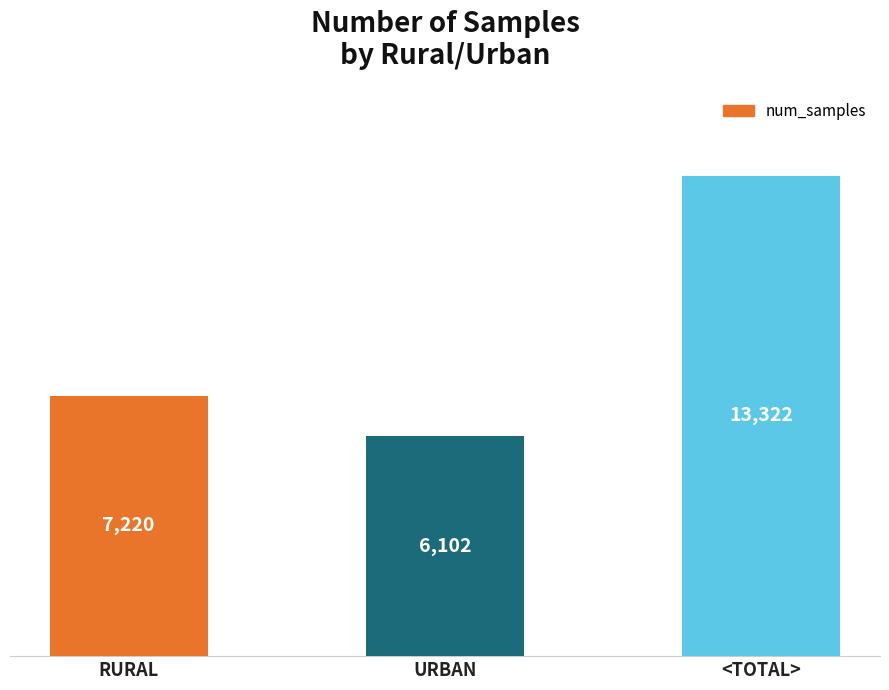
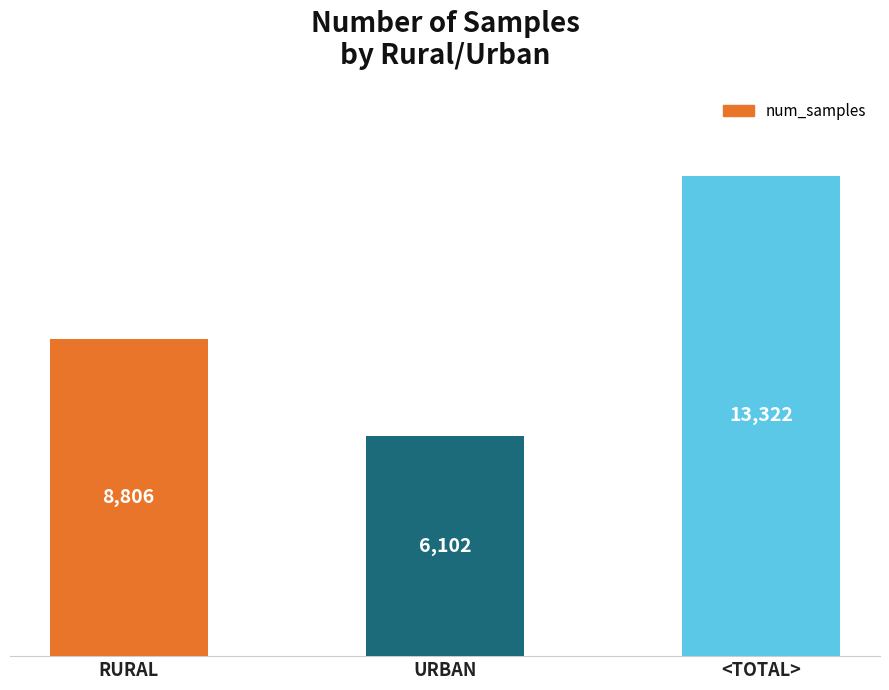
RURAL: 7,220 -> 8,806
